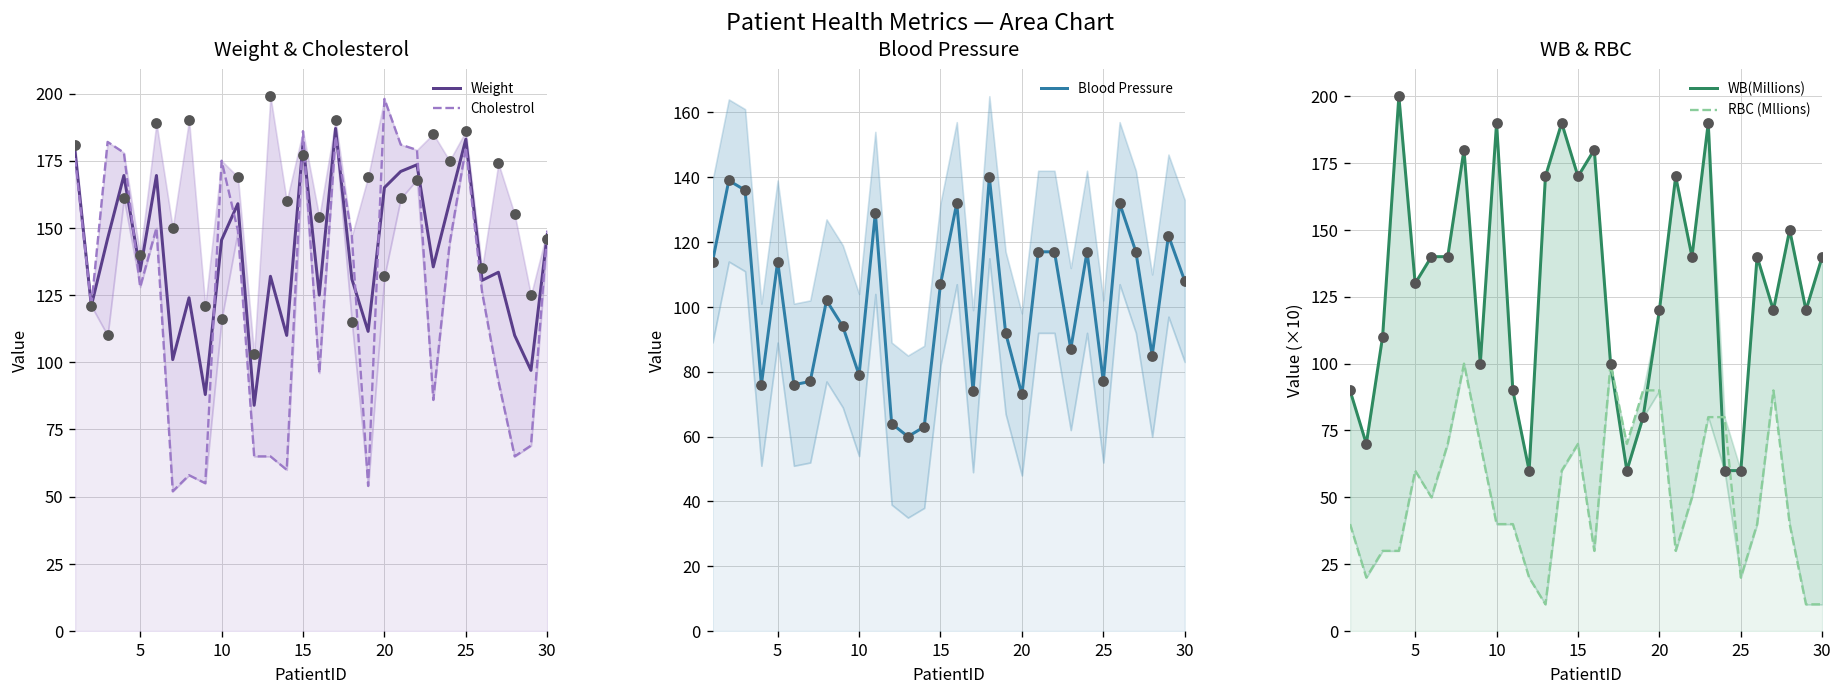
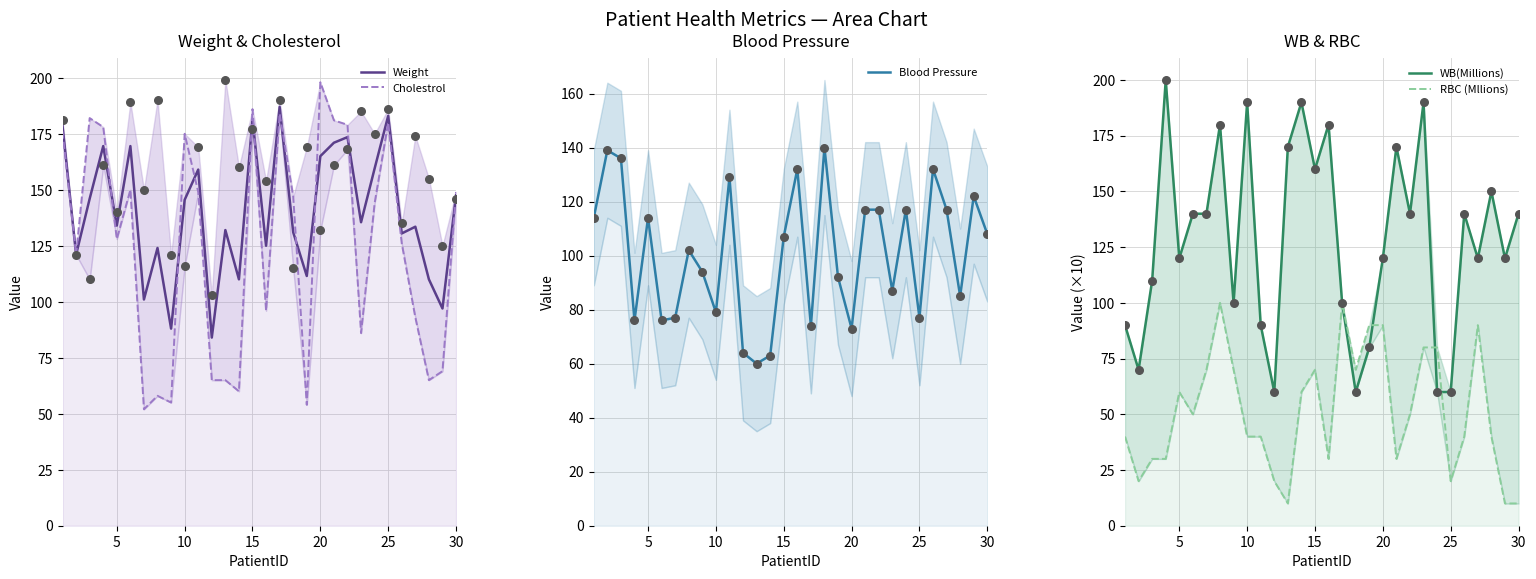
WB & RBC, WB(Millions), 5: 130 -> 120
WB & RBC, WB(Millions), 15: 170 -> 160
